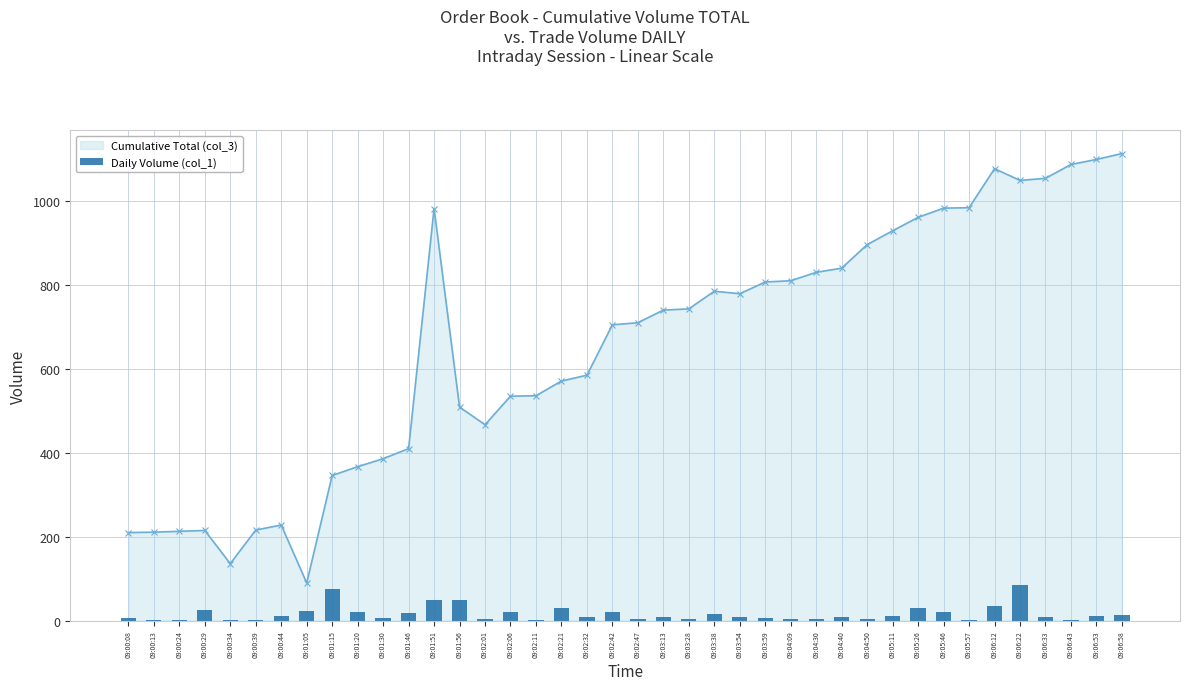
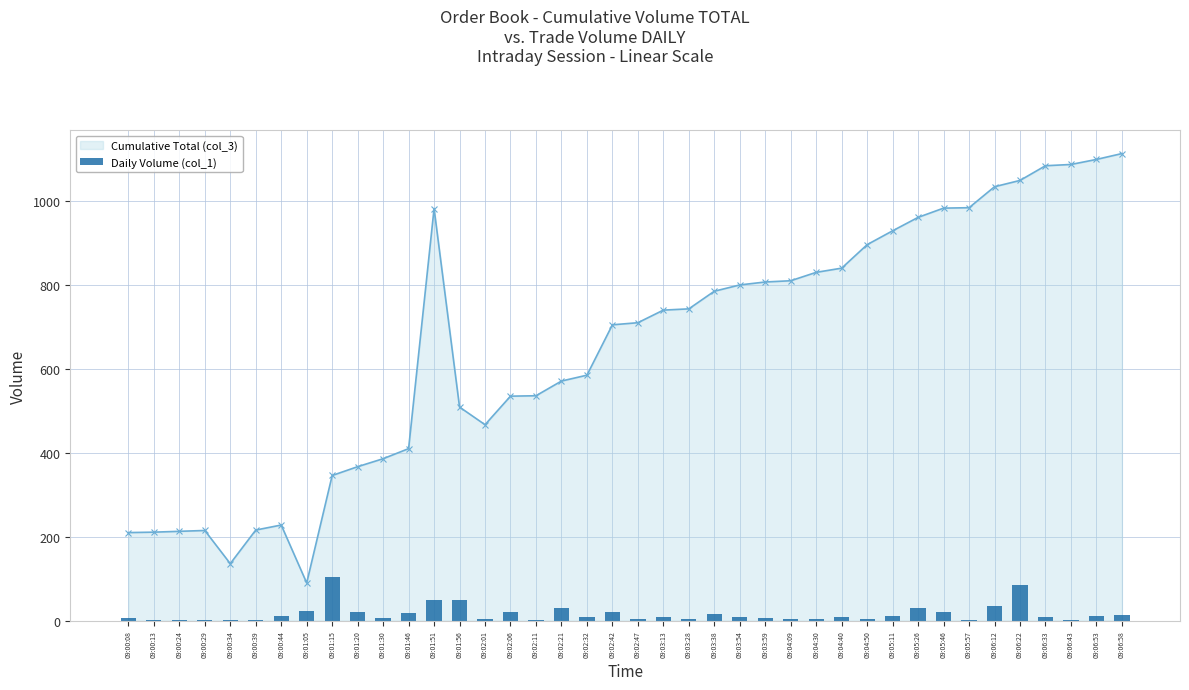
Daily Volume (col_1), 09:00:29: 30 -> 0
Daily Volume (col_1), 09:01:15: 80 -> 100
Cumulative Total (col_3), 09:03:54: 780 -> 800
Cumulative Total (col_3), 09:06:12: 1080 -> 1030
Cumulative Total (col_3), 09:06:33: 1050 -> 1080
